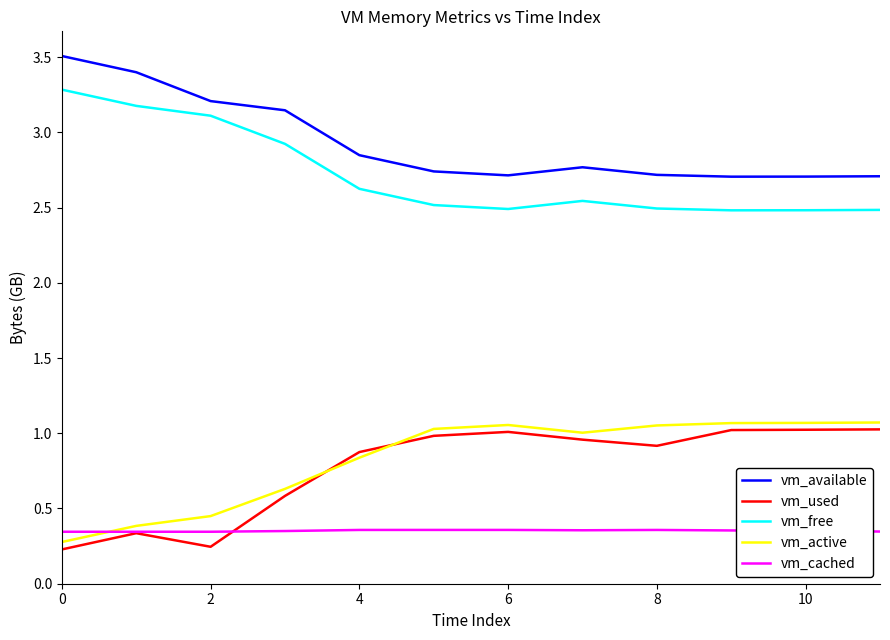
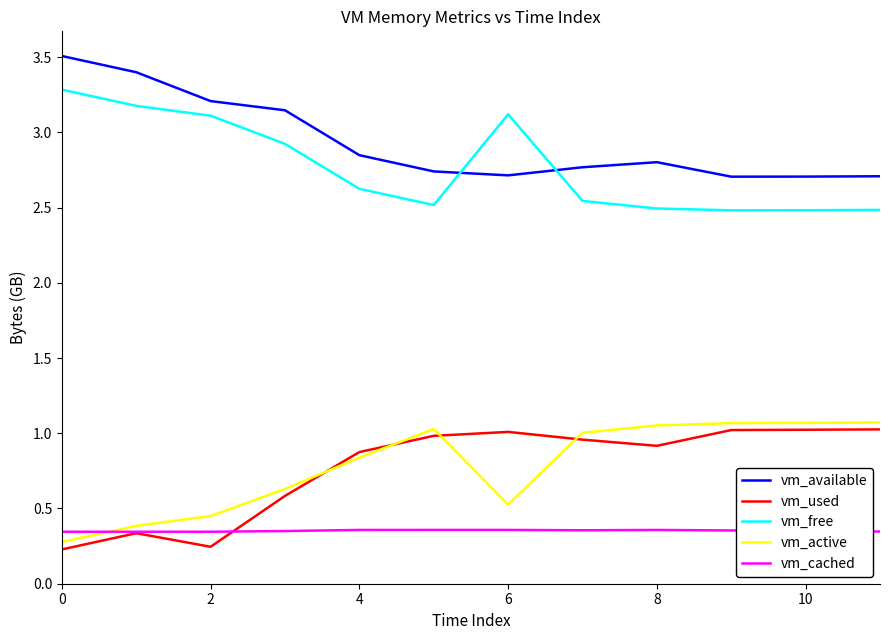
vm_free, 6: 2.49 -> 3.12
vm_active, 6: 1.05 -> 0.53
vm_available, 8: 2.72 -> 2.80
